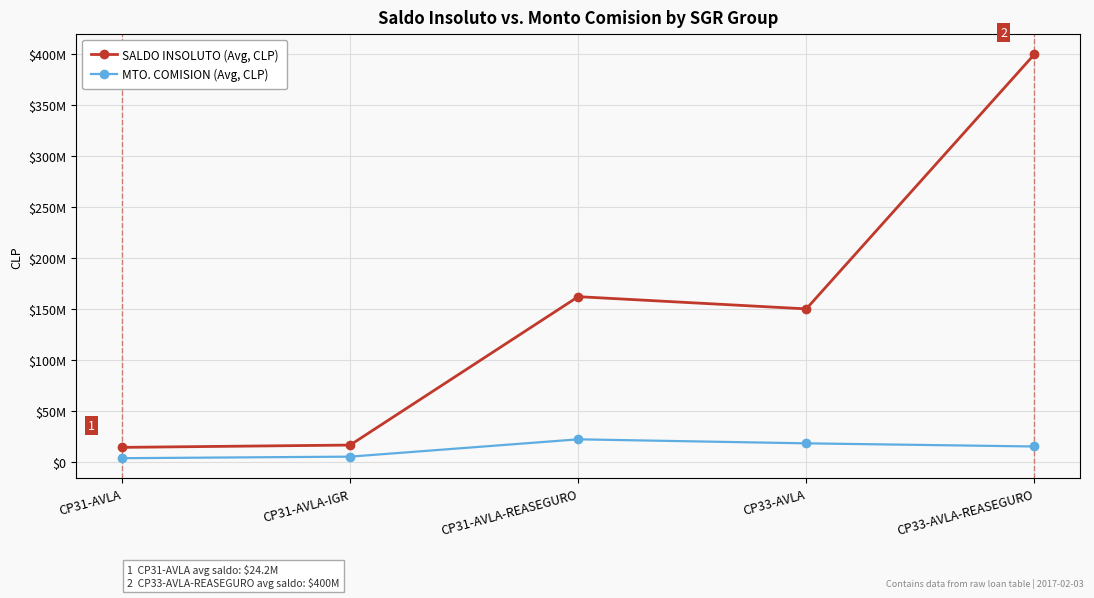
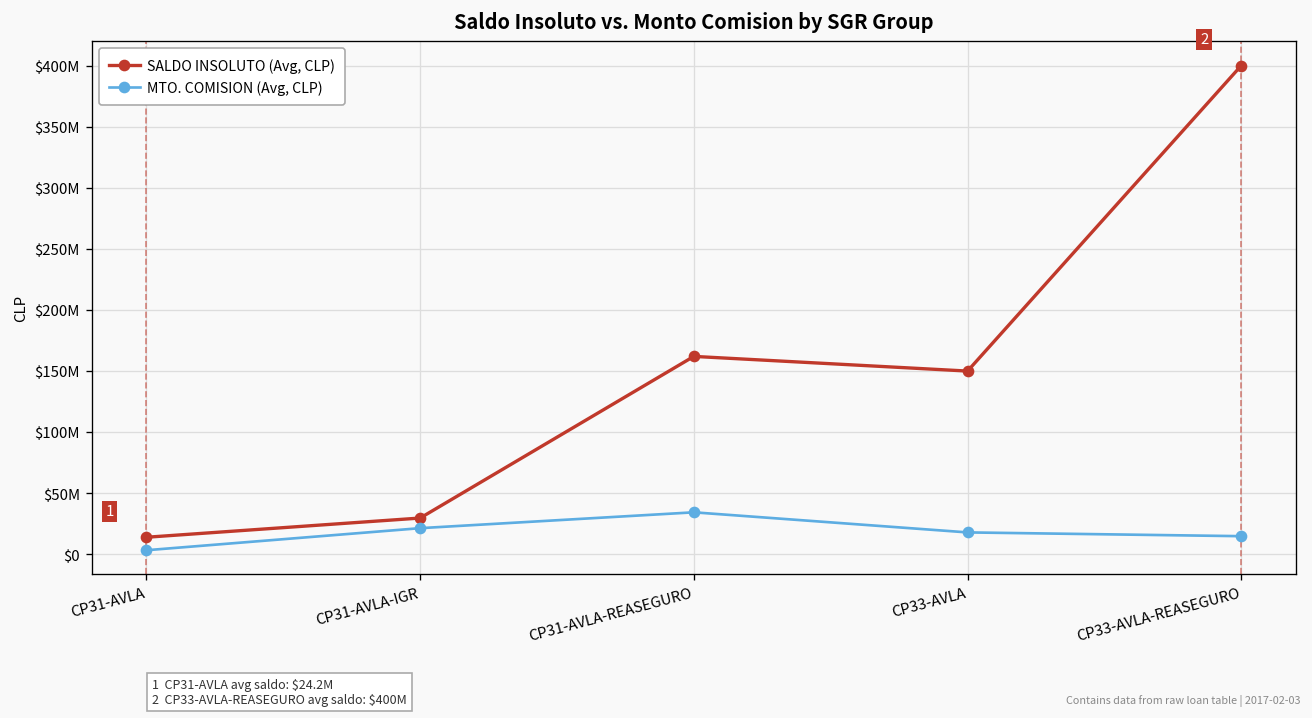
SALDO INSOLUTO (Avg, CLP), CP31-AVLA-IGR: $16000000 -> $30000000
MTO. COMISION (Avg, CLP), CP31-AVLA-IGR: $5000000 -> $21000000
MTO. COMISION (Avg, CLP), CP31-AVLA-REASEGURO: $22000000 -> $34000000
